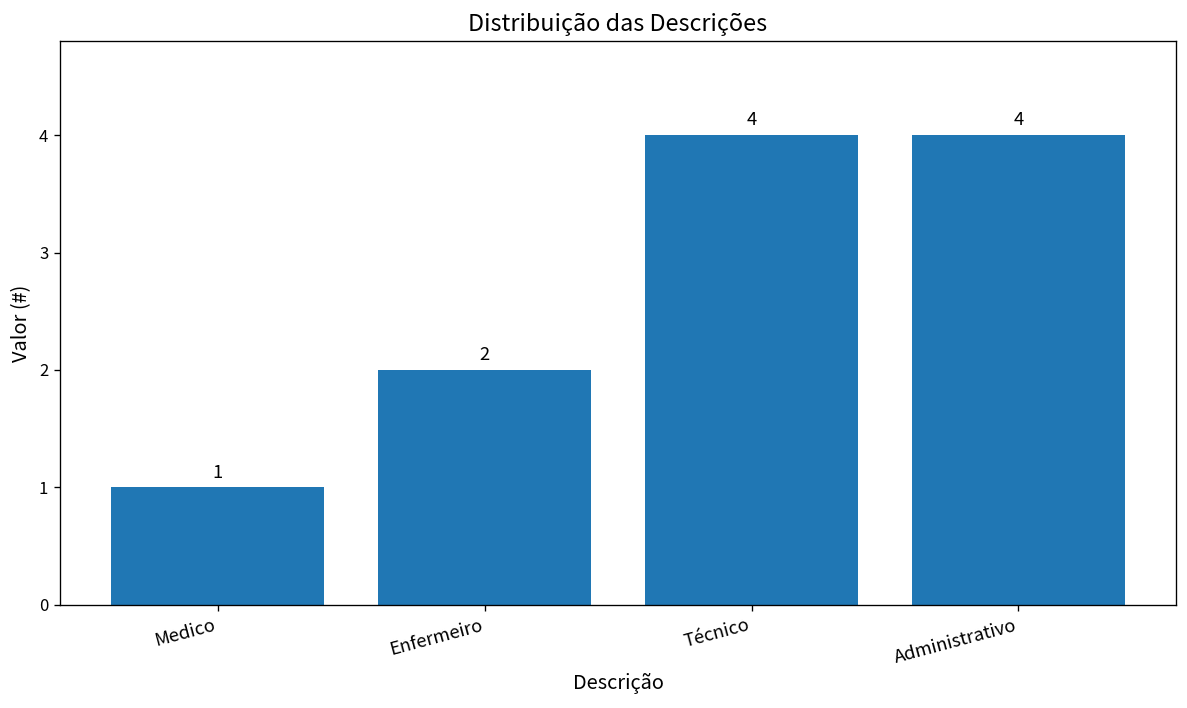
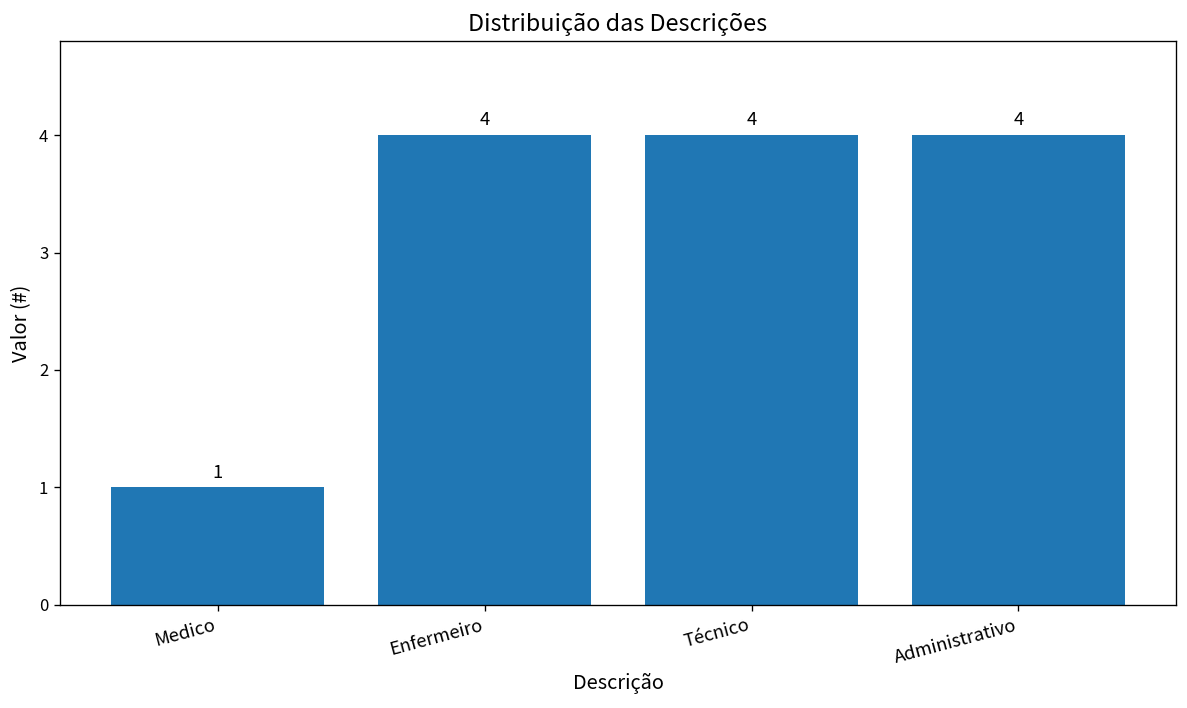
Enfermeiro: 2 -> 4
